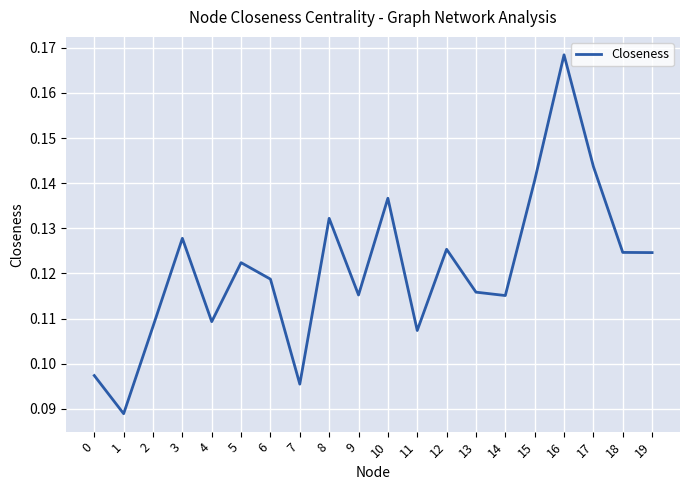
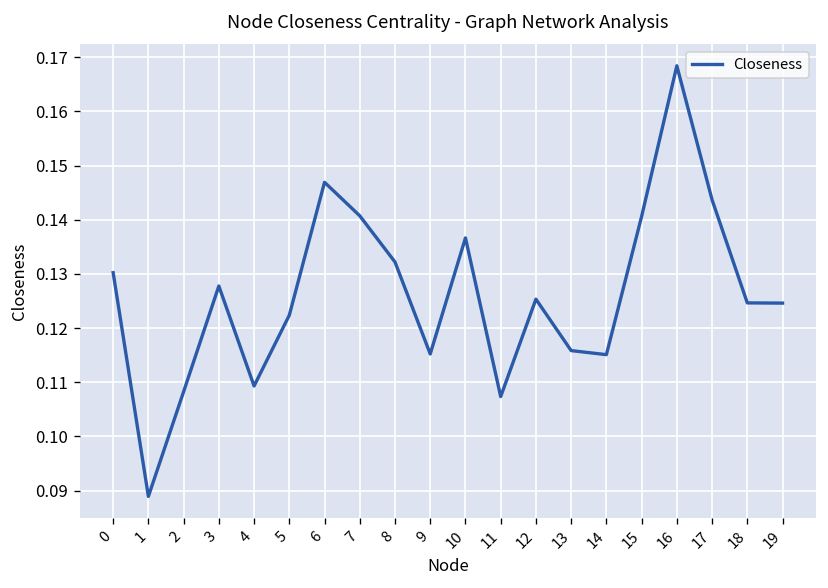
0: 0.097 -> 0.130
6: 0.119 -> 0.147
7: 0.095 -> 0.141
